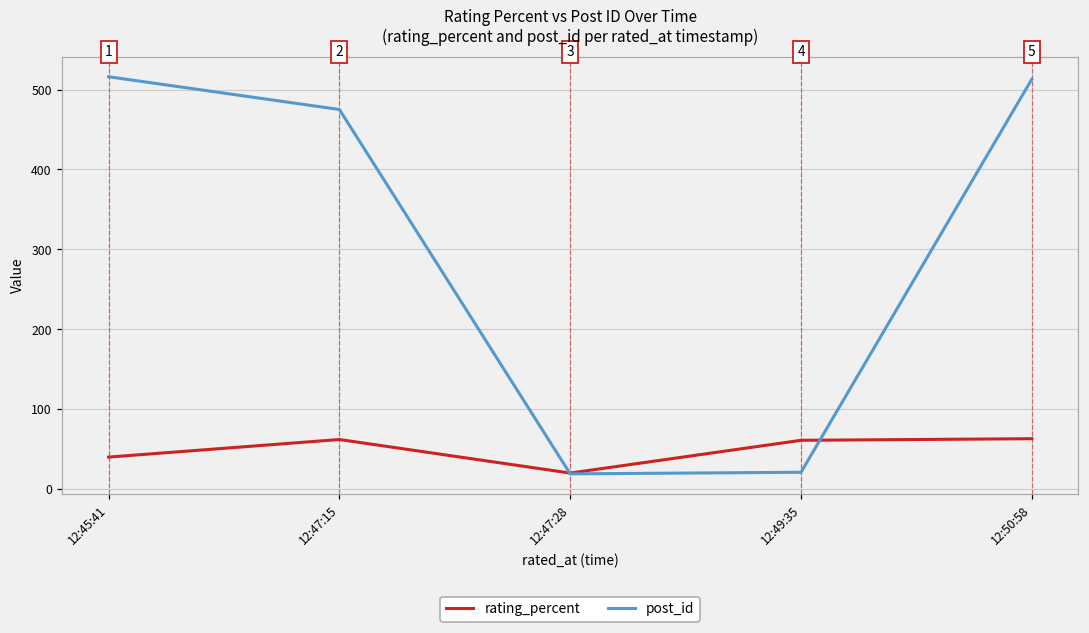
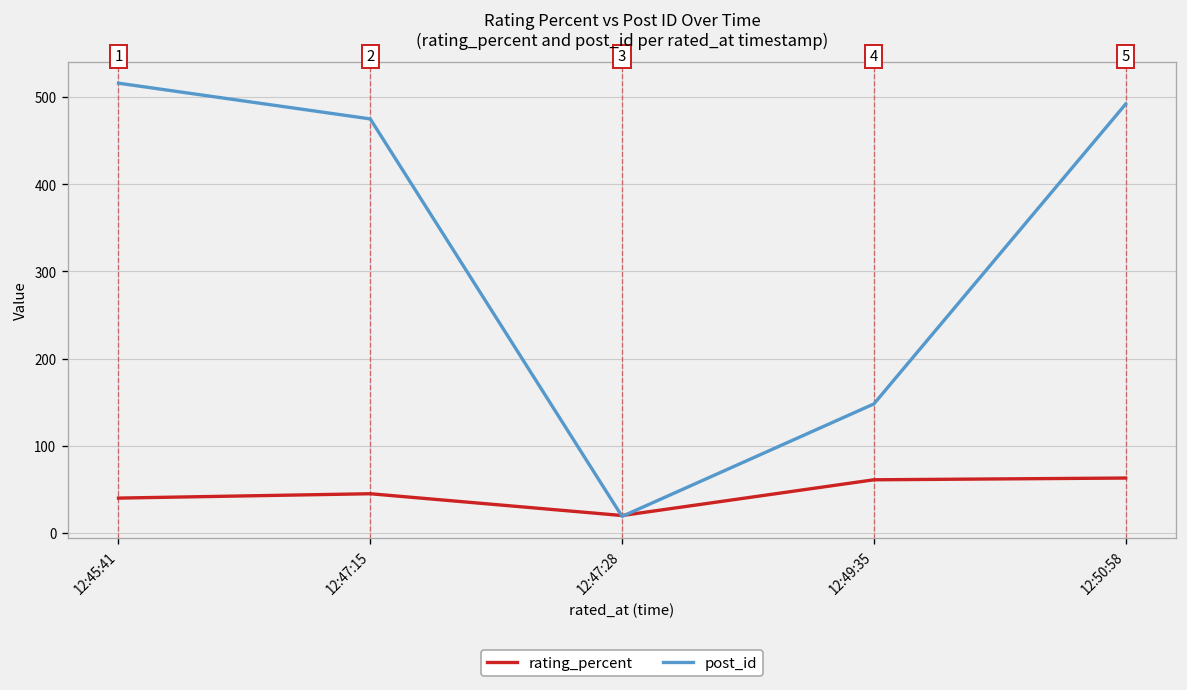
rating_percent, 12:47:15: 60 -> 50
post_id, 12:49:35: 20 -> 150
post_id, 12:50:58: 510 -> 490
